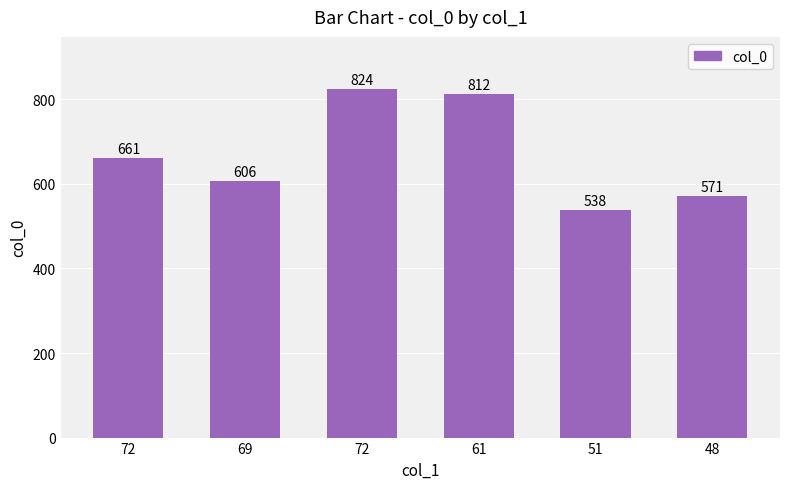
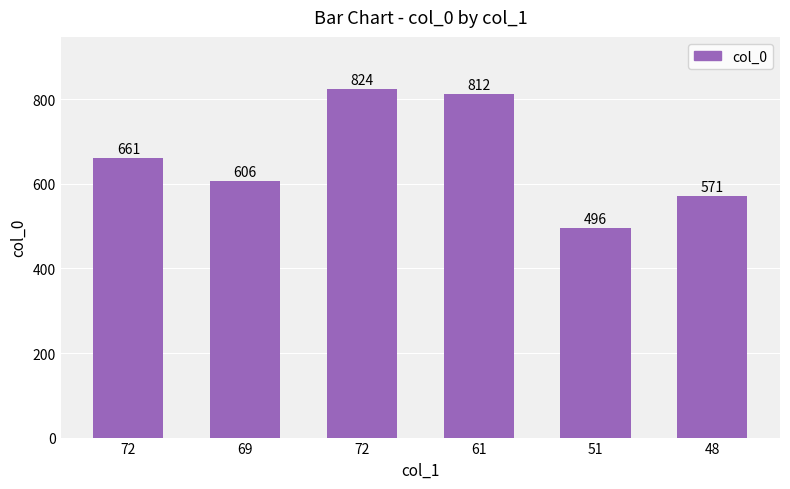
51: 538 -> 496
